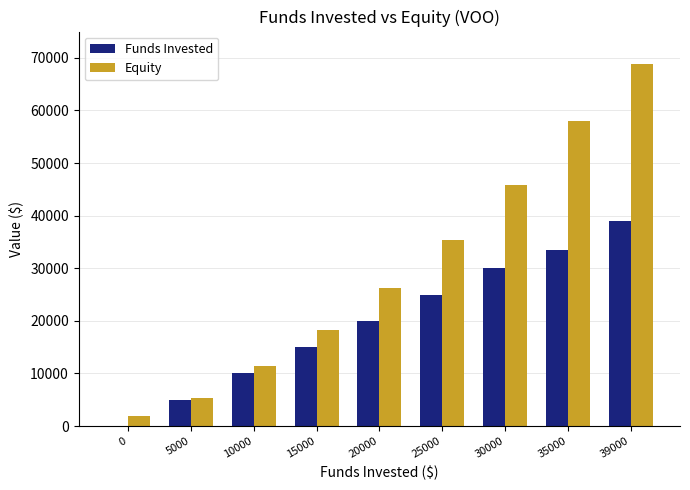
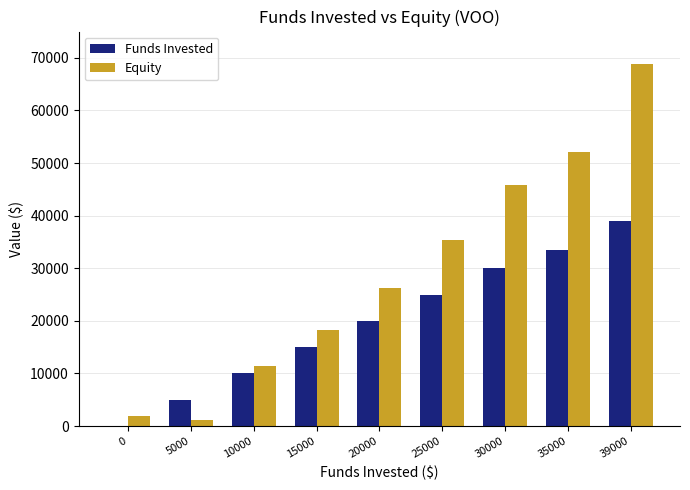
Equity, 5000: 5000 -> 1000
Equity, 35000: 58000 -> 52000
